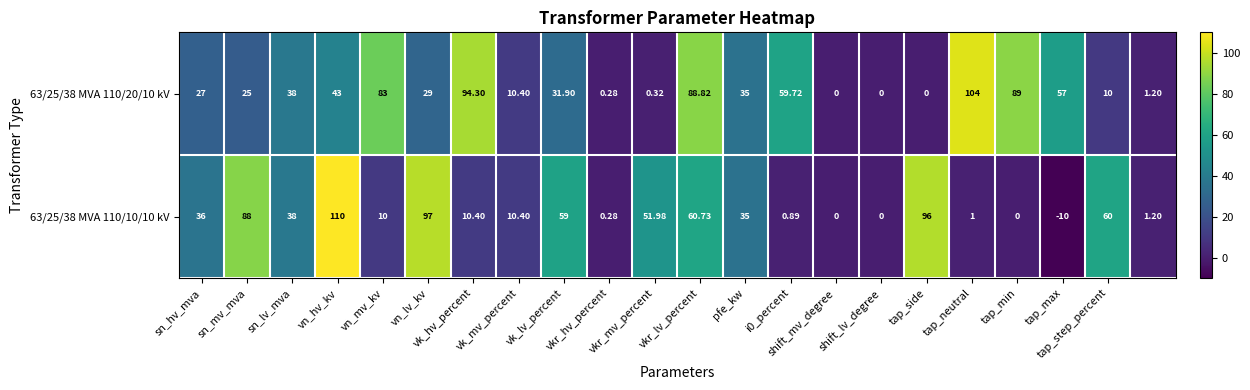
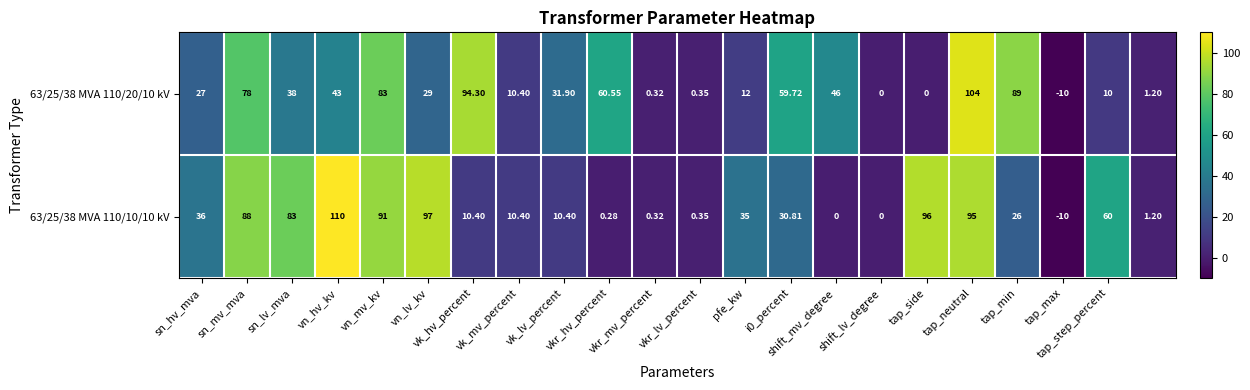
63/25/38 MVA 110/20/10 kV, sn_mv_mva: 25 -> 78
63/25/38 MVA 110/20/10 kV, vkr_hv_percent: 0.28 -> 60.55
63/25/38 MVA 110/20/10 kV, vkr_lv_percent: 88.82 -> 0.35
63/25/38 MVA 110/20/10 kV, pfe_kw: 35 -> 12
63/25/38 MVA 110/20/10 kV, shift_mv_degree: 0 -> 46
63/25/38 MVA 110/20/10 kV, tap_max: 57 -> -10
63/25/38 MVA 110/10/10 kV, sn_lv_mva: 38 -> 83
63/25/38 MVA 110/10/10 kV, vn_mv_kv: 10 -> 91
63/25/38 MVA 110/10/10 kV, vk_lv_percent: 59 -> 10.40
63/25/38 MVA 110/10/10 kV, vkr_mv_percent: 51.98 -> 0.32
63/25/38 MVA 110/10/10 kV, vkr_lv_percent: 60.73 -> 0.35
63/25/38 MVA 110/10/10 kV, i0_percent: 0.89 -> 30.81
63/25/38 MVA 110/10/10 kV, tap_neutral: 1 -> 95
63/25/38 MVA 110/10/10 kV, tap_min: 0 -> 26
